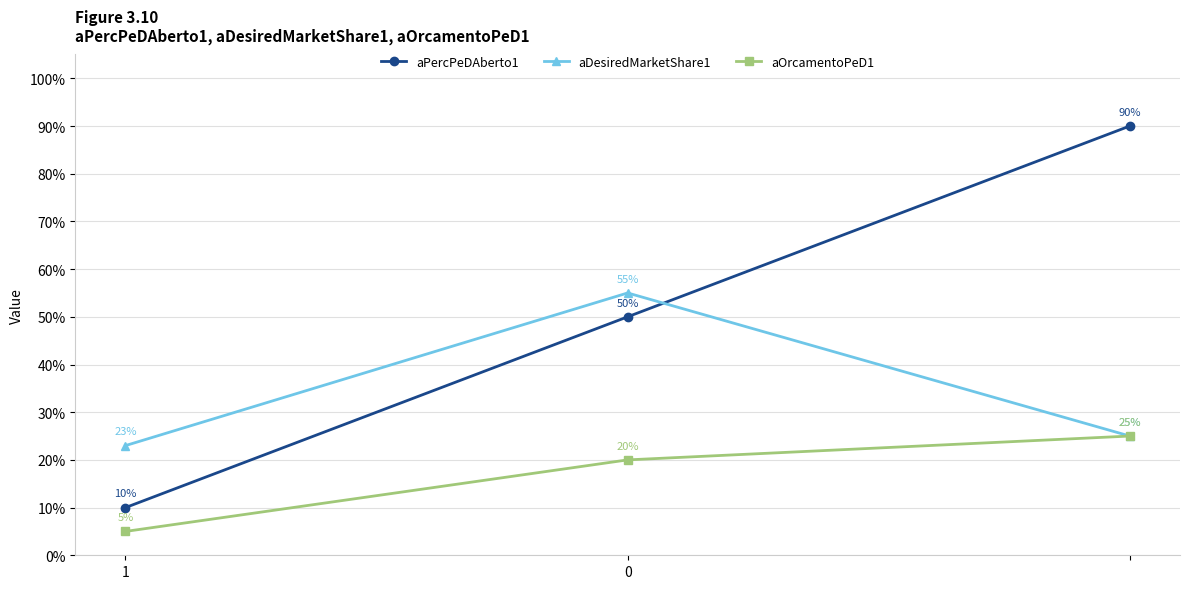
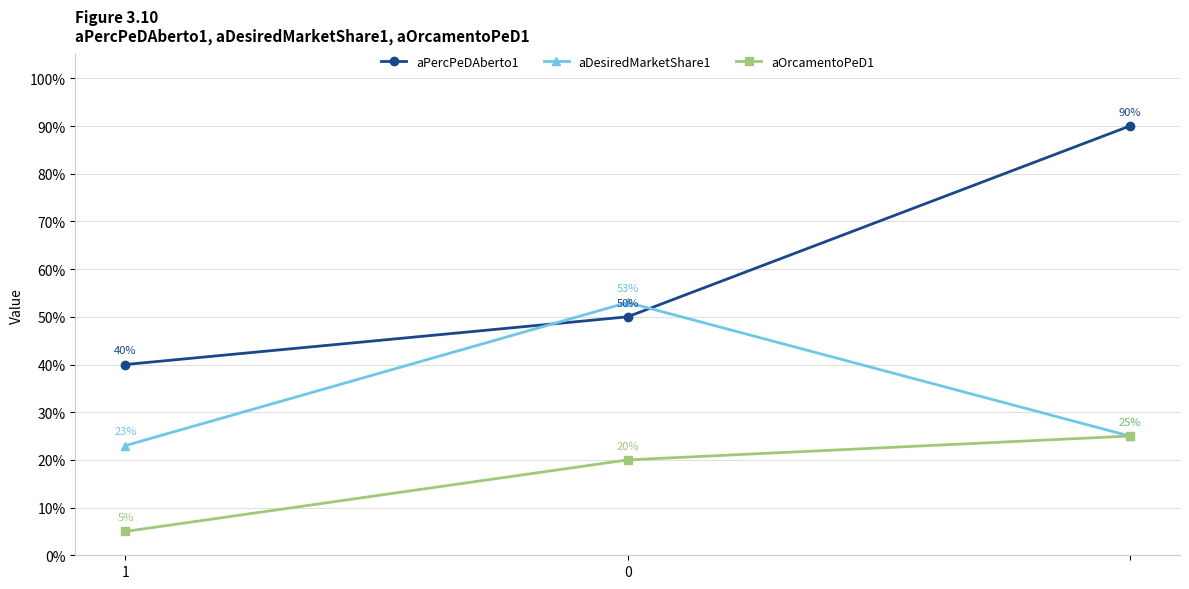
aPercPeDAberto1, 1: 10% -> 40%
aDesiredMarketShare1, 0: 55% -> 53%
